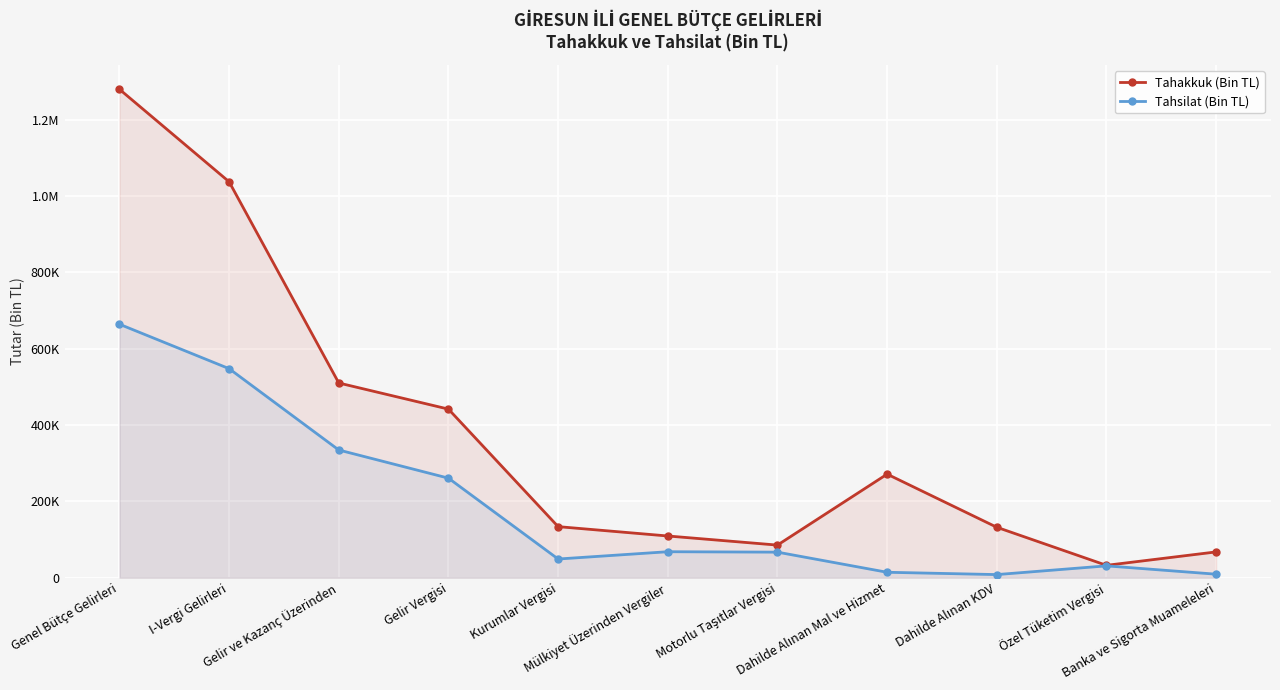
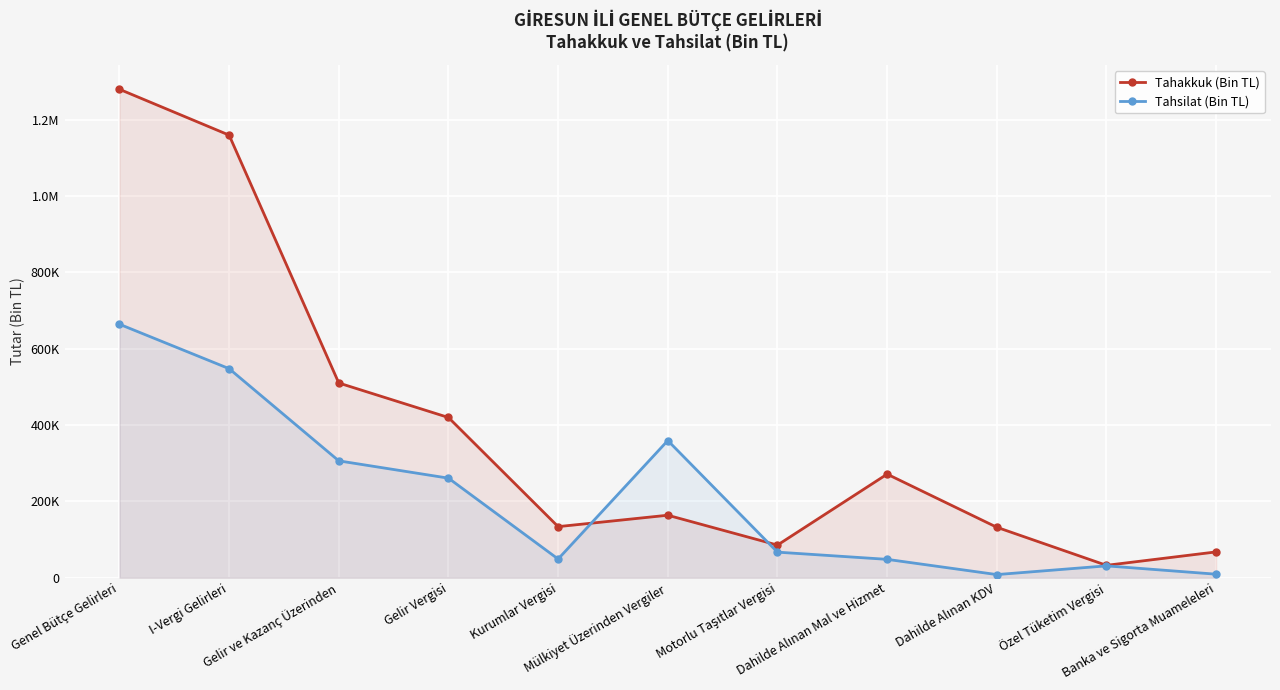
Tahakkuk (Bin TL), I-Vergi Gelirleri: 1040000 -> 1160000
Tahsilat (Bin TL), Gelir ve Kazanç Üzerinden: 330000 -> 310000
Tahakkuk (Bin TL), Gelir Vergisi: 440000 -> 420000
Tahakkuk (Bin TL), Mülkiyet Üzerinden Vergiler: 110000 -> 160000
Tahsilat (Bin TL), Mülkiyet Üzerinden Vergiler: 70000 -> 360000
Tahsilat (Bin TL), Dahilde Alınan Mal ve Hizmet: 10000 -> 50000
